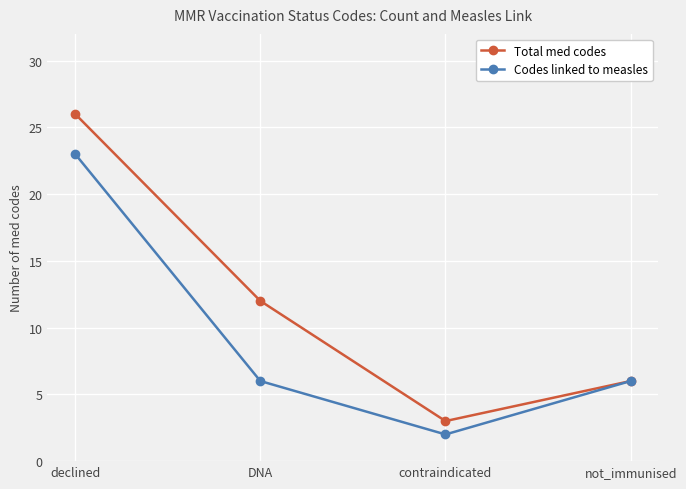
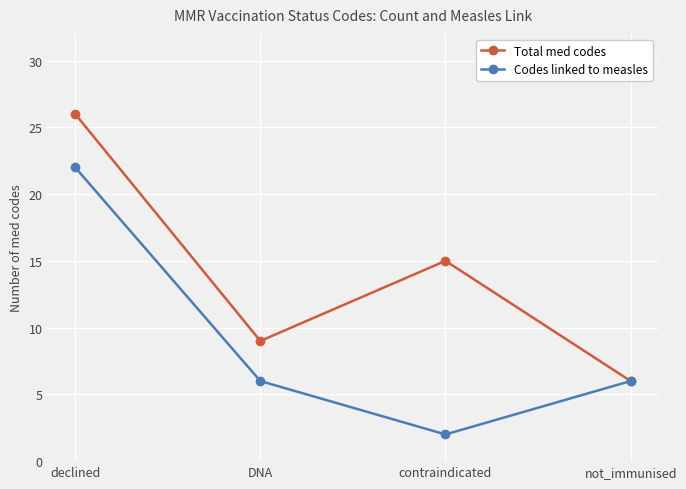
Codes linked to measles, declined: 23 -> 22
Total med codes, DNA: 12 -> 9
Total med codes, contraindicated: 3 -> 15
